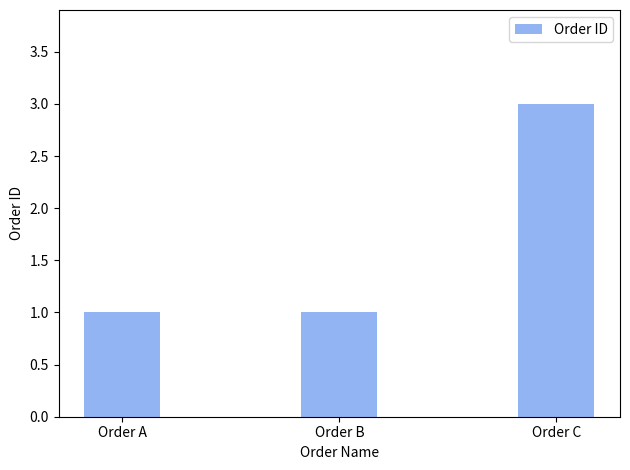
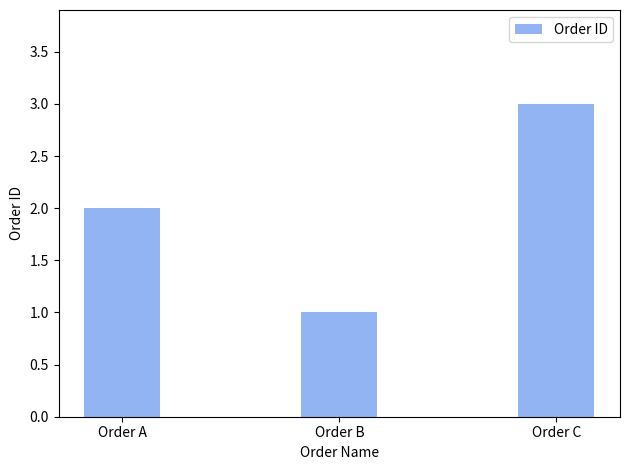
Order A: 1 -> 2
